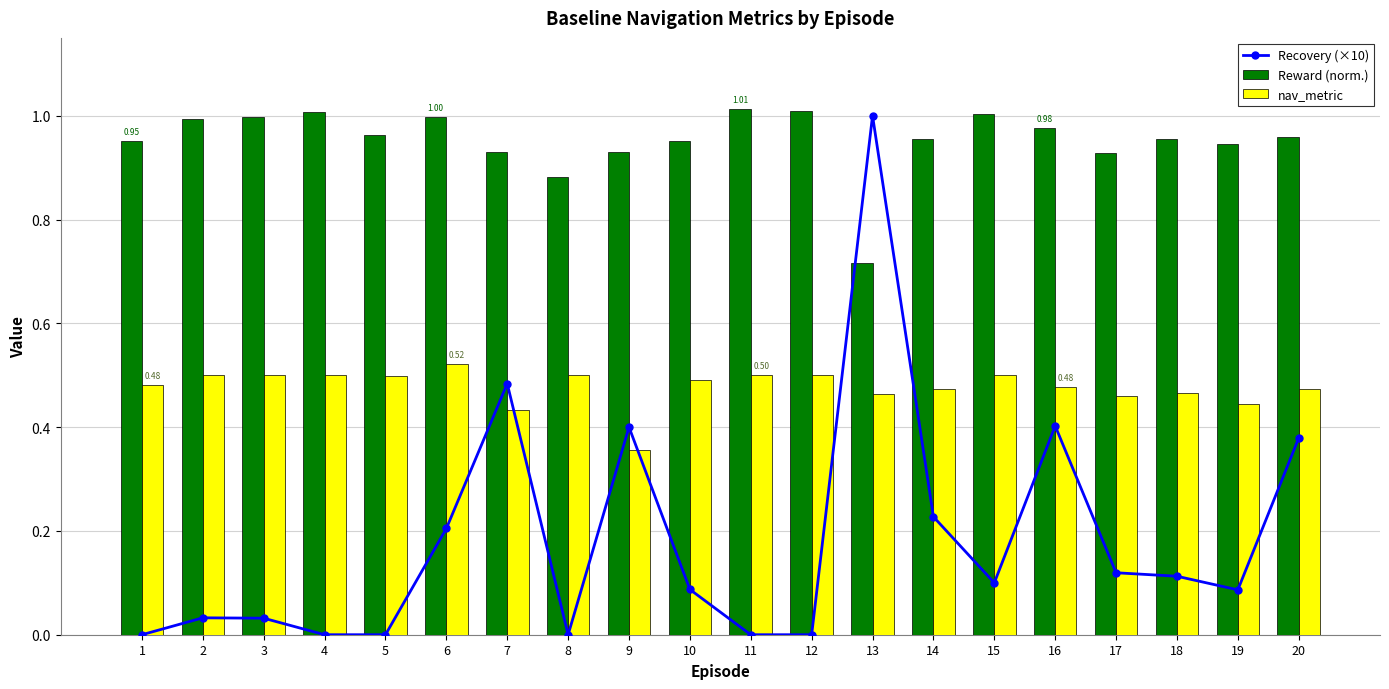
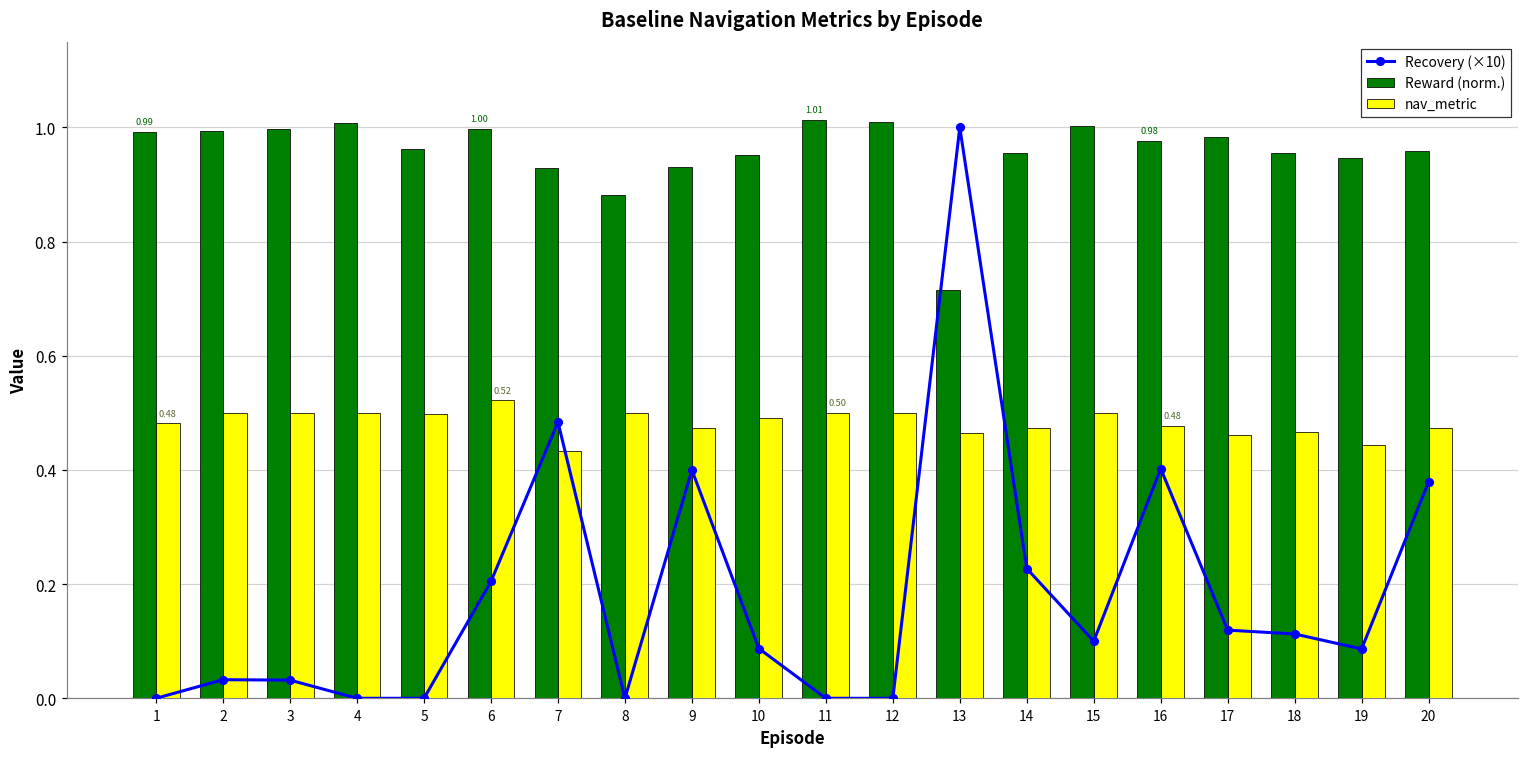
Reward (norm.), 1: 0.95 -> 0.99
nav_metric, 9: 0.36 -> 0.47
Reward (norm.), 17: 0.93 -> 0.98
